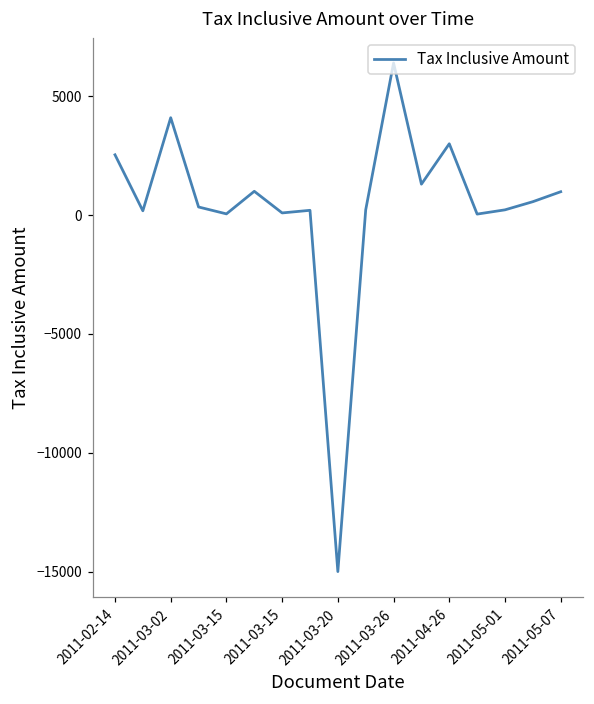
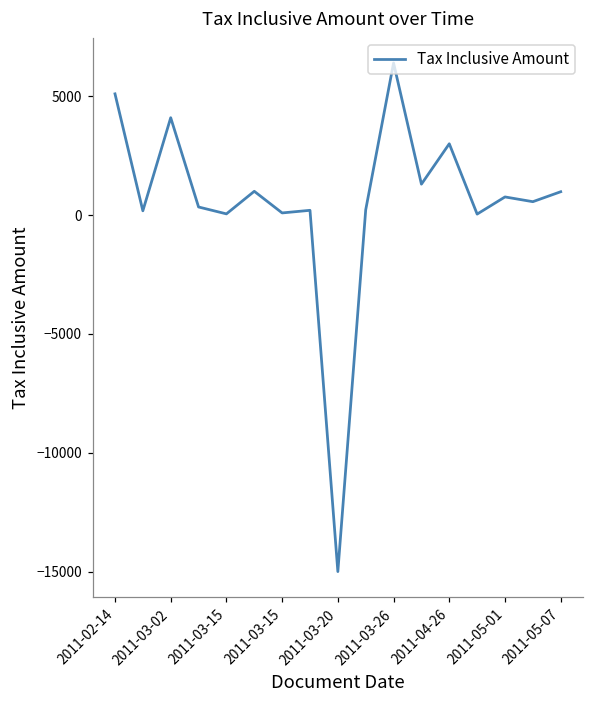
2011-02-14: 2500 -> 5100
2011-05-01: 200 -> 800
